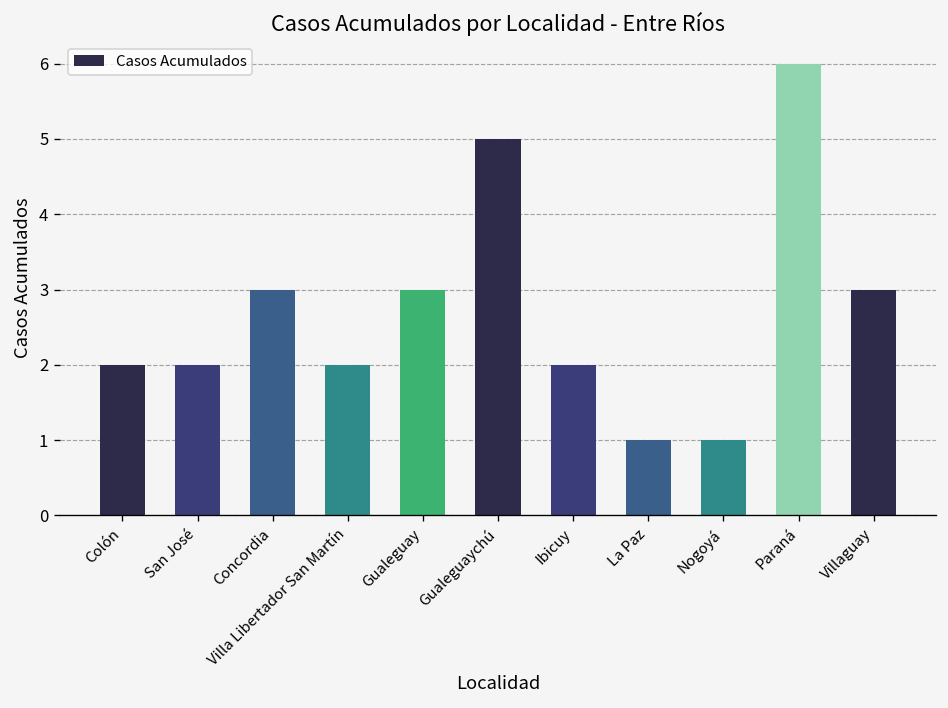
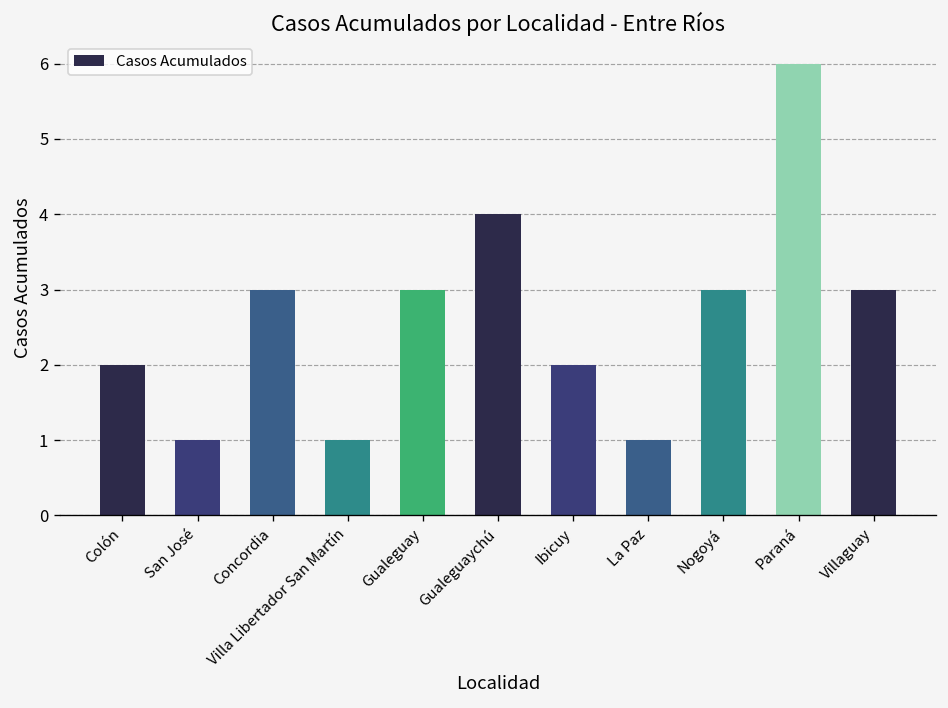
San José: 2 -> 1
Villa Libertador San Martín: 2 -> 1
Gualeguaychú: 5 -> 4
Nogoyá: 1 -> 3
